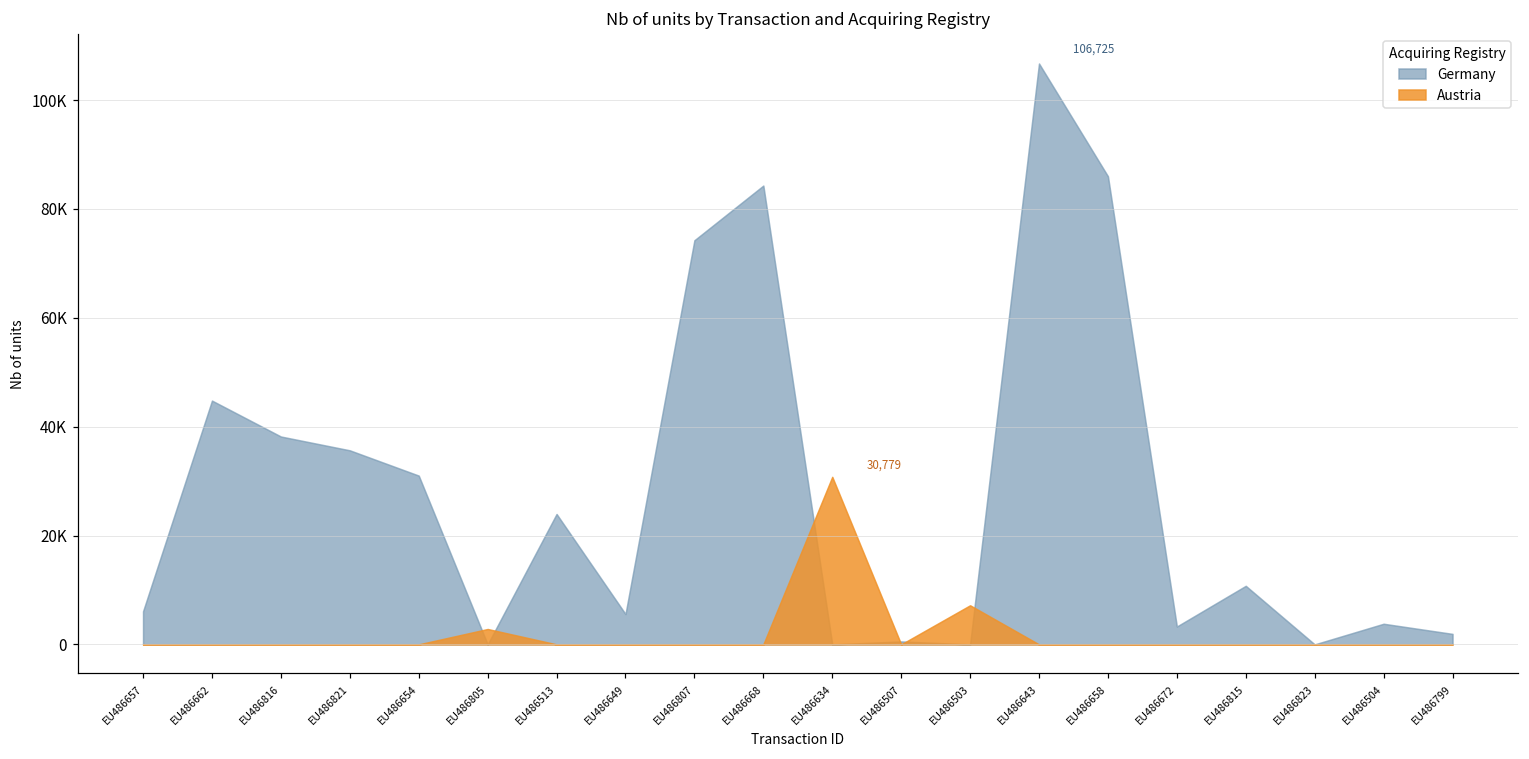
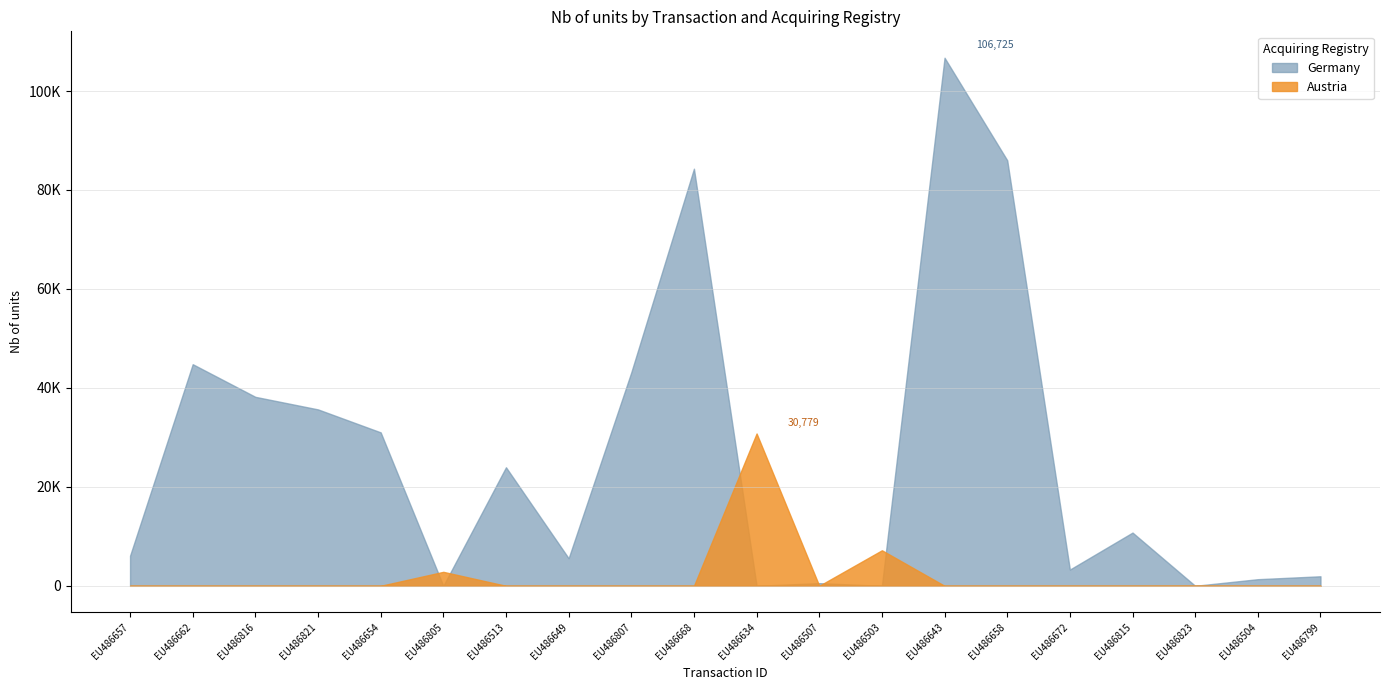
Germany, EU486807: 74000 -> 43000
Germany, EU486504: 4000 -> 1000
